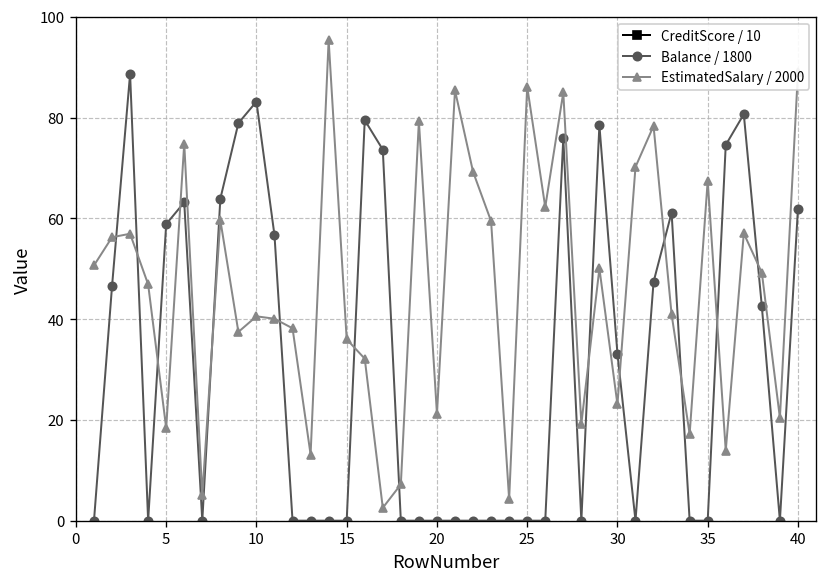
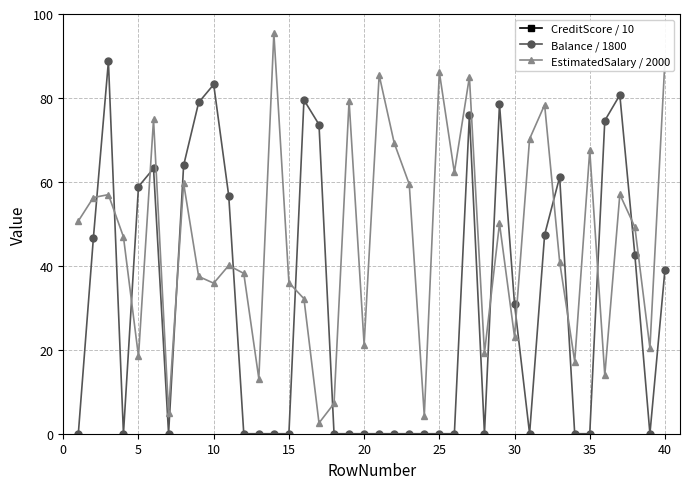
EstimatedSalary / 2000, 10: 41 -> 36
Balance / 1800, 30: 33 -> 31
Balance / 1800, 40: 62 -> 39
